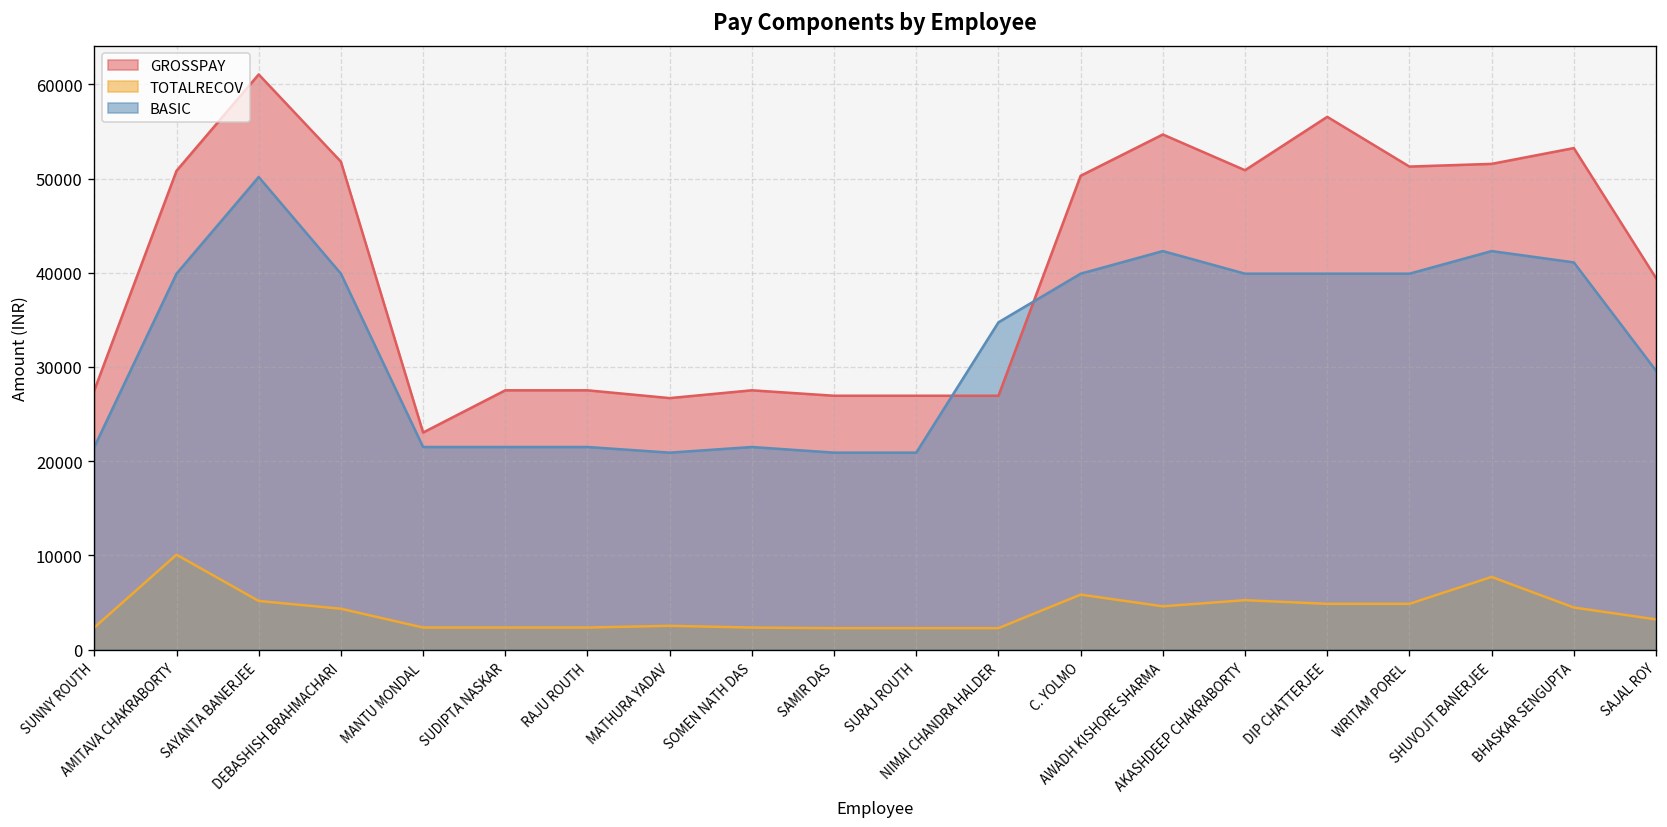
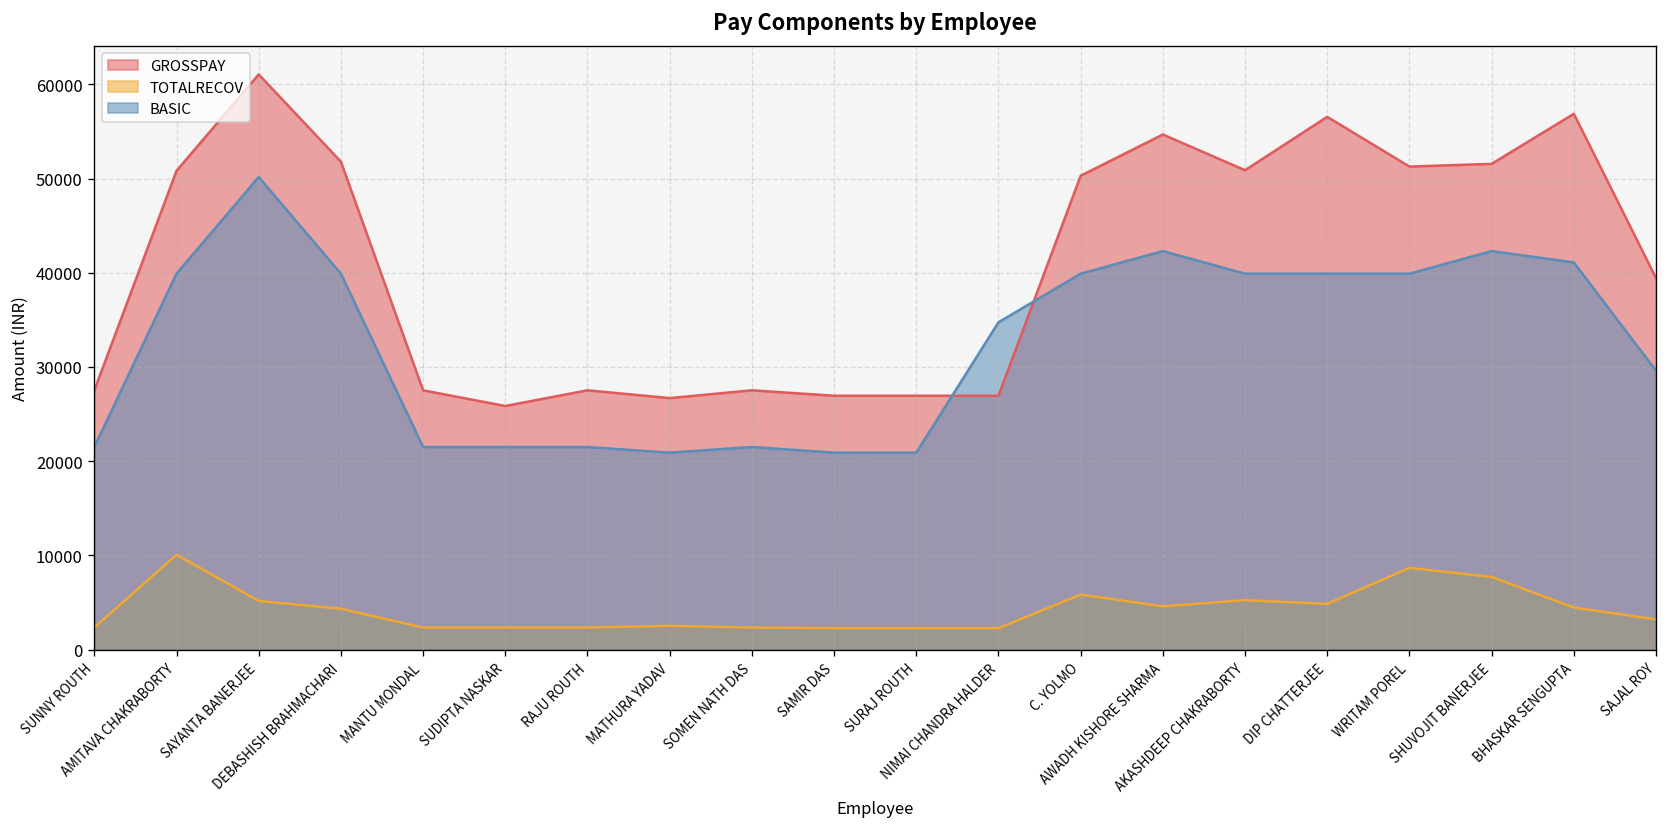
GROSSPAY, MANTU MONDAL: 23000 -> 28000
GROSSPAY, SUDIPTA NASKAR: 28000 -> 26000
TOTALRECOV, WRITAM POREL: 5000 -> 9000
GROSSPAY, BHASKAR SENGUPTA: 53000 -> 57000
